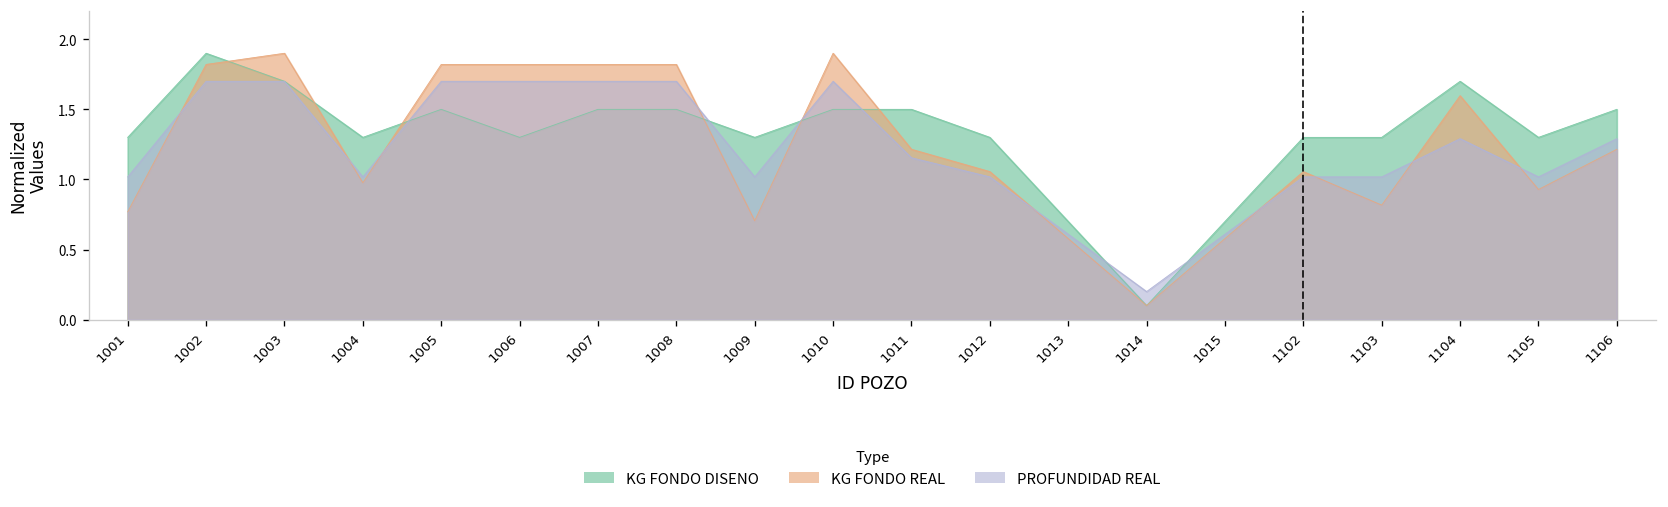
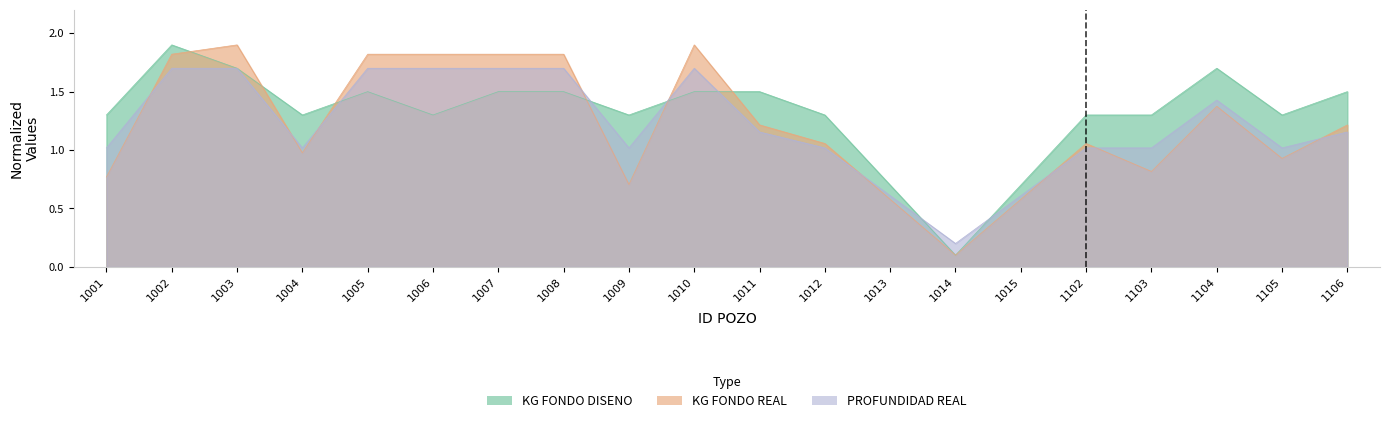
KG FONDO REAL, 1104: 1.60 -> 1.37
PROFUNDIDAD REAL, 1104: 1.29 -> 1.43
PROFUNDIDAD REAL, 1106: 1.29 -> 1.15
